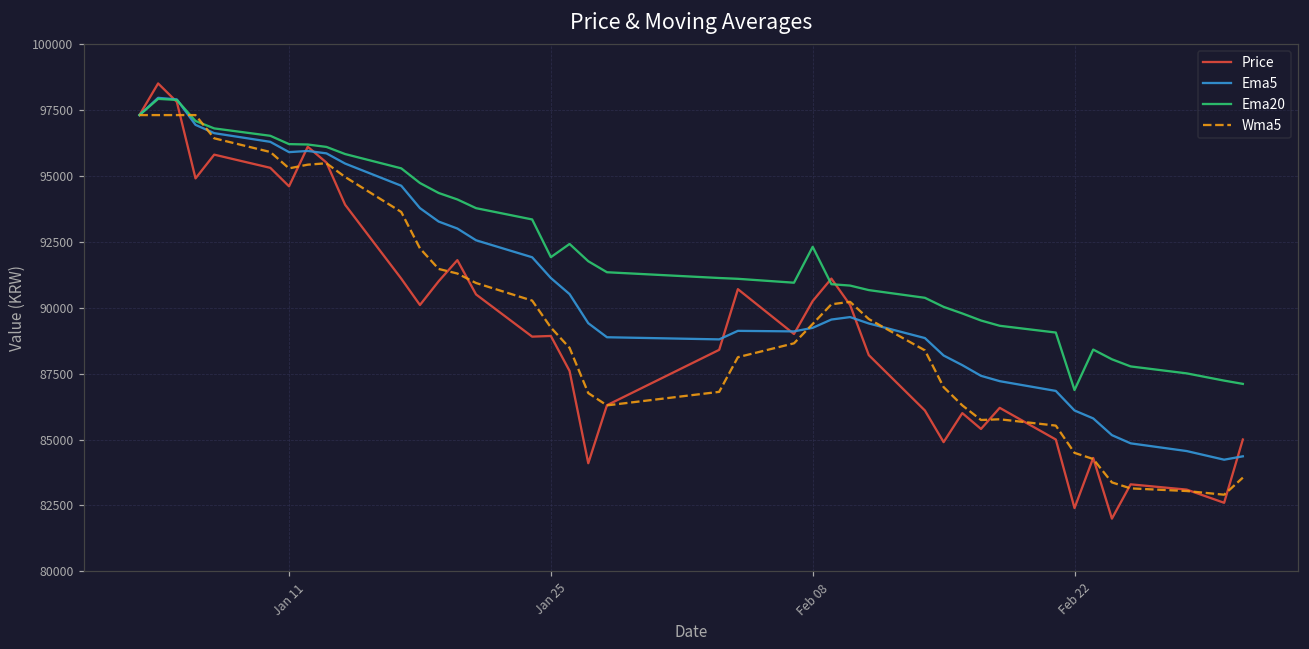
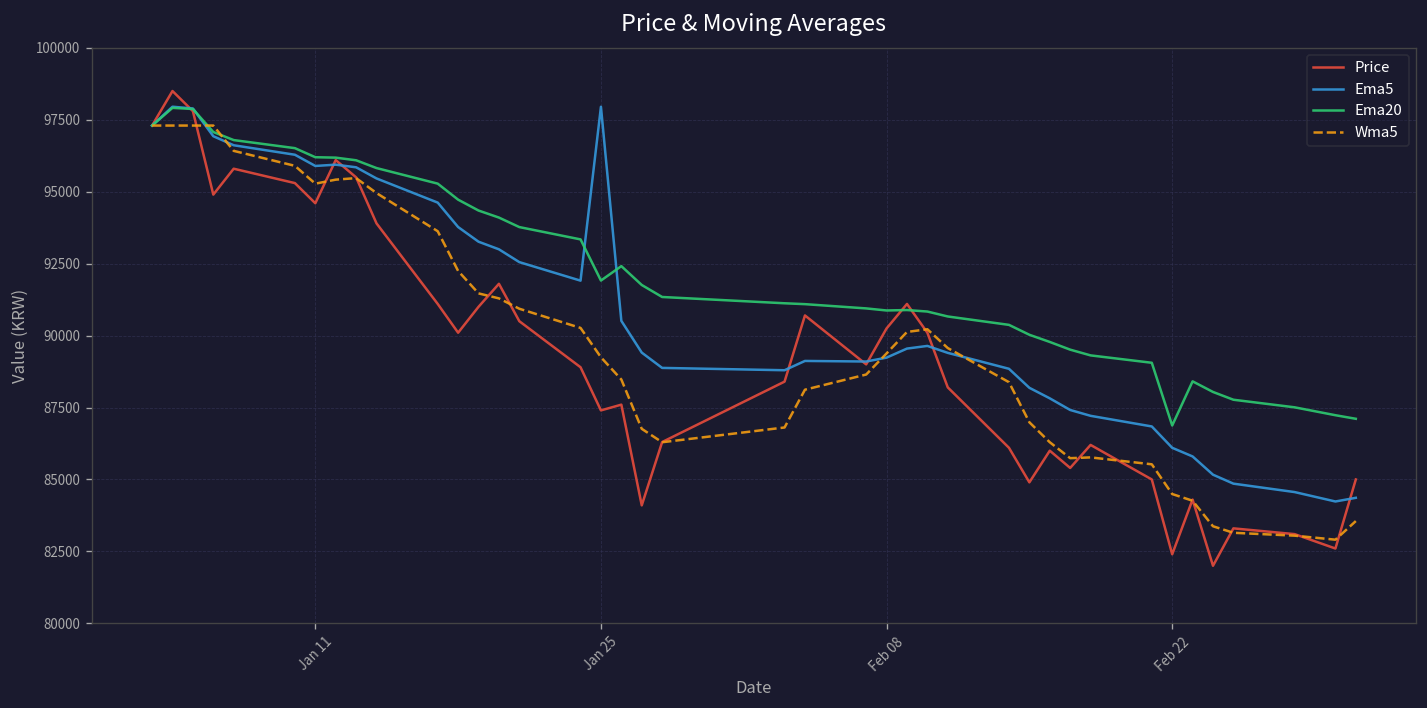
Price, Jan 25: 88900 -> 87400
Ema5, Jan 25: 91100 -> 98000
Ema20, Feb 08: 92300 -> 90900
